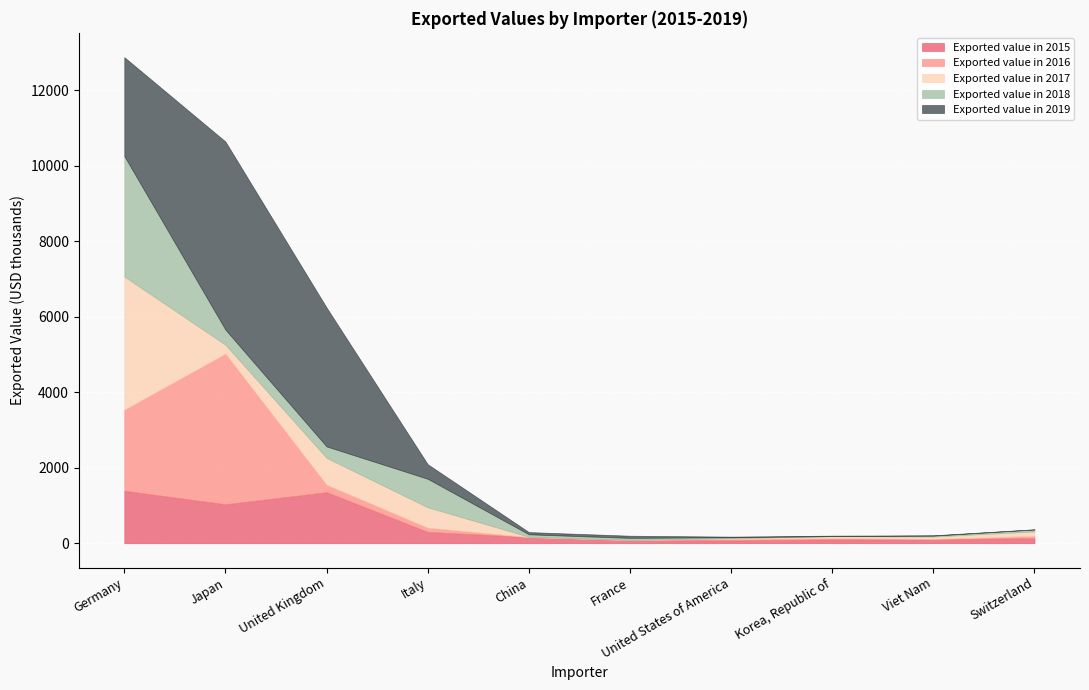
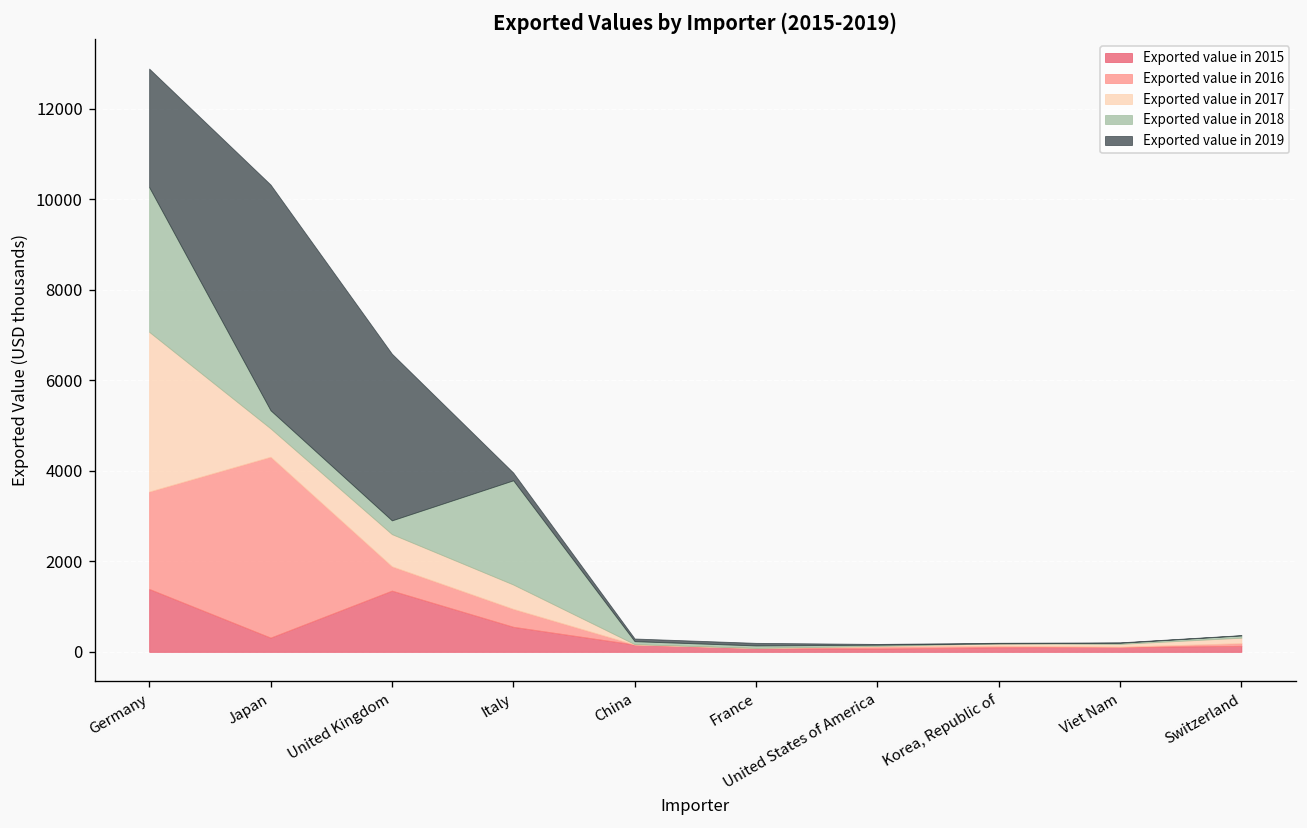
Exported value in 2015, Japan: 1000 -> 300
Exported value in 2017, Japan: 200 -> 600
Exported value in 2016, United Kingdom: 200 -> 500
Exported value in 2015, Italy: 300 -> 600
Exported value in 2016, Italy: 100 -> 400
Exported value in 2018, Italy: 800 -> 2300
Exported value in 2019, Italy: 400 -> 200
